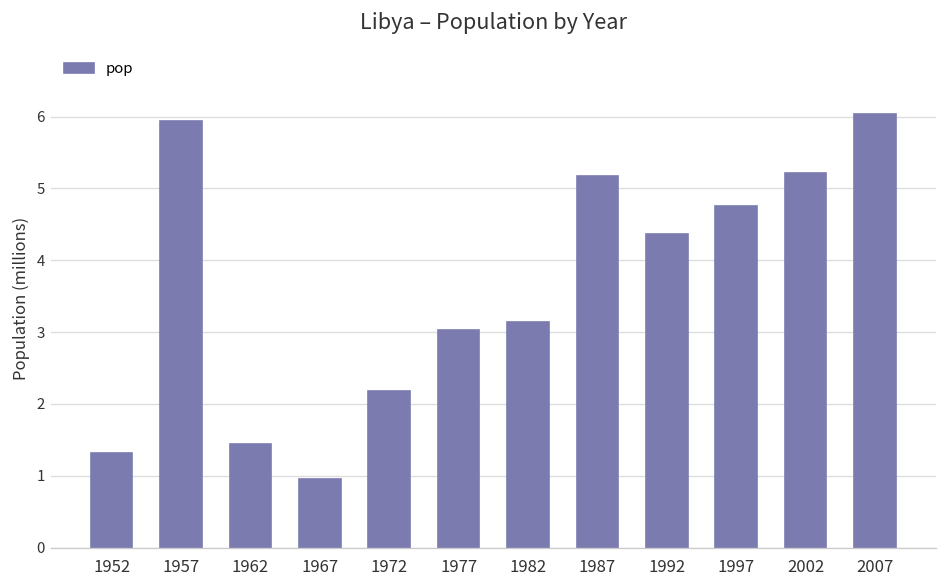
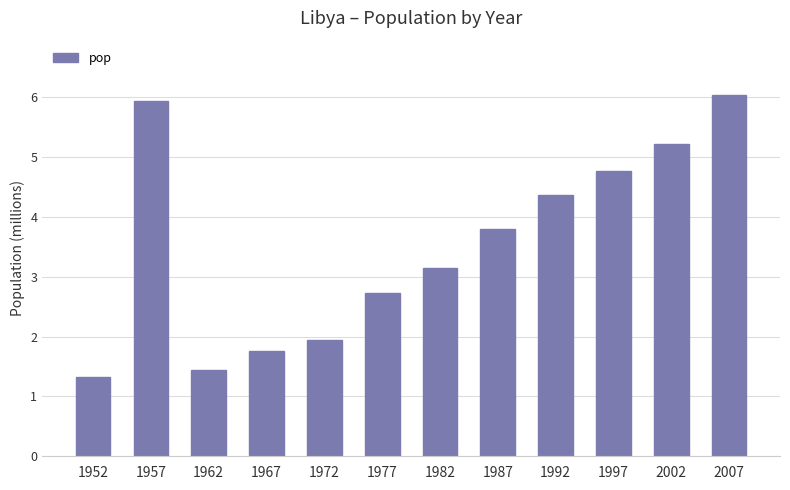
1967: 1.0 -> 1.8
1972: 2.2 -> 1.9
1977: 3.0 -> 2.7
1987: 5.2 -> 3.8
